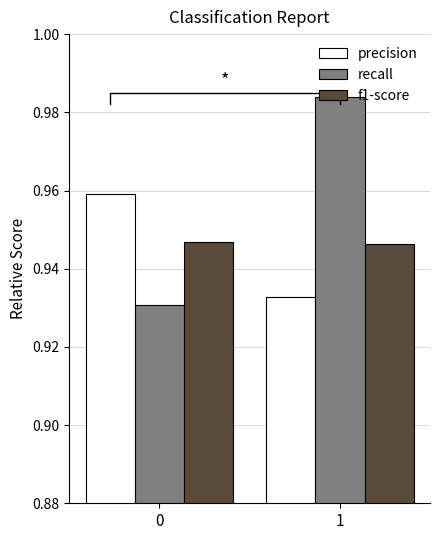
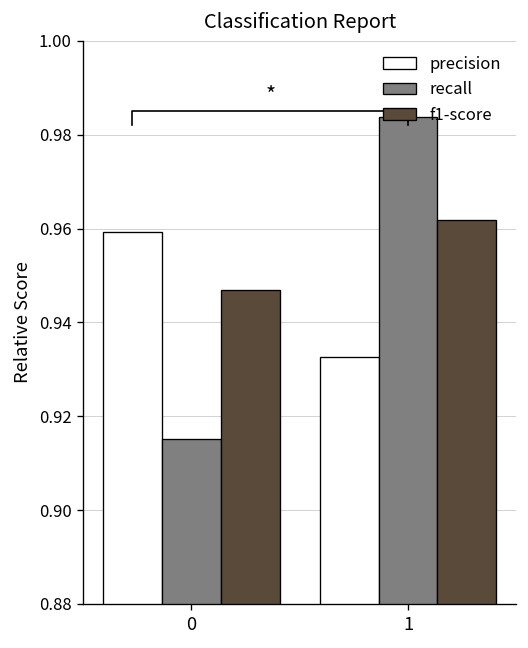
recall, 0: 0.931 -> 0.915
f1-score, 1: 0.946 -> 0.962
